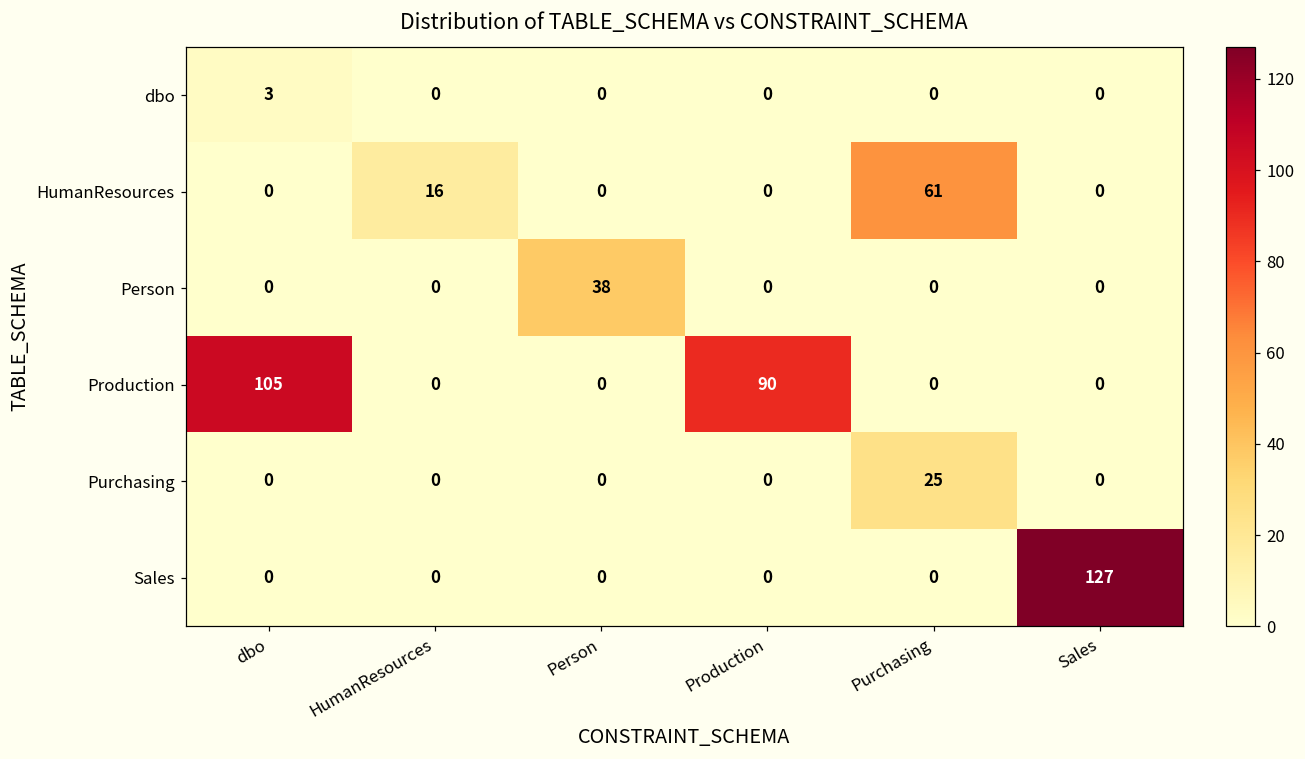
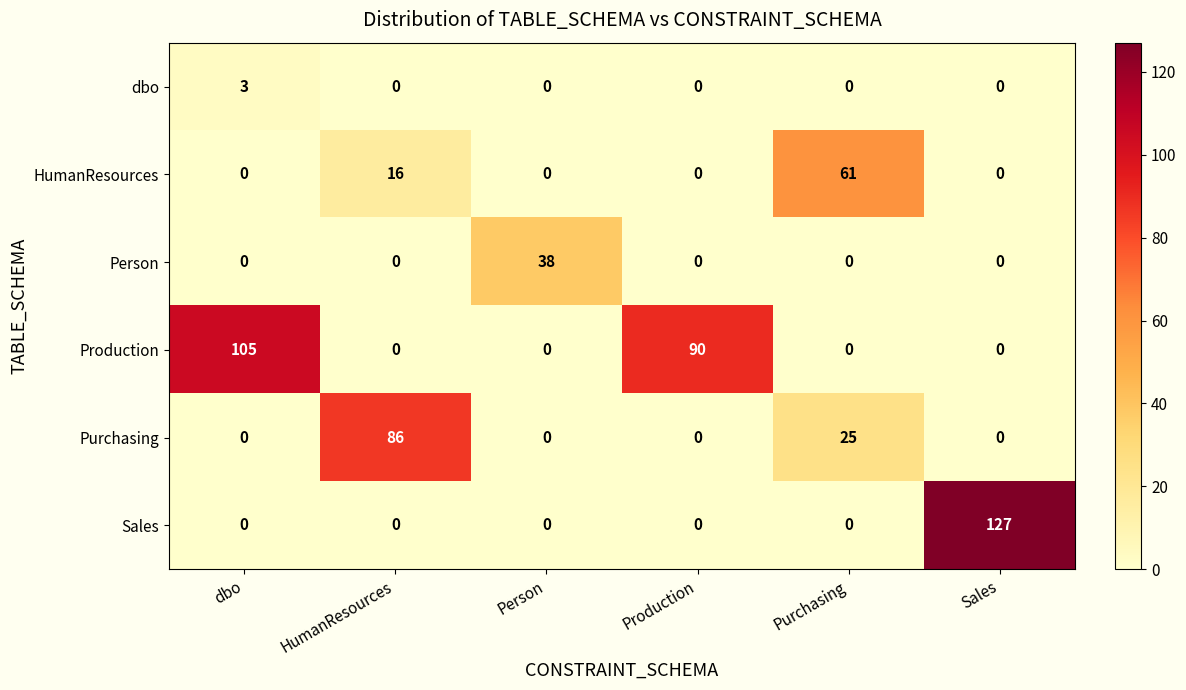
Purchasing, HumanResources: 0 -> 86
